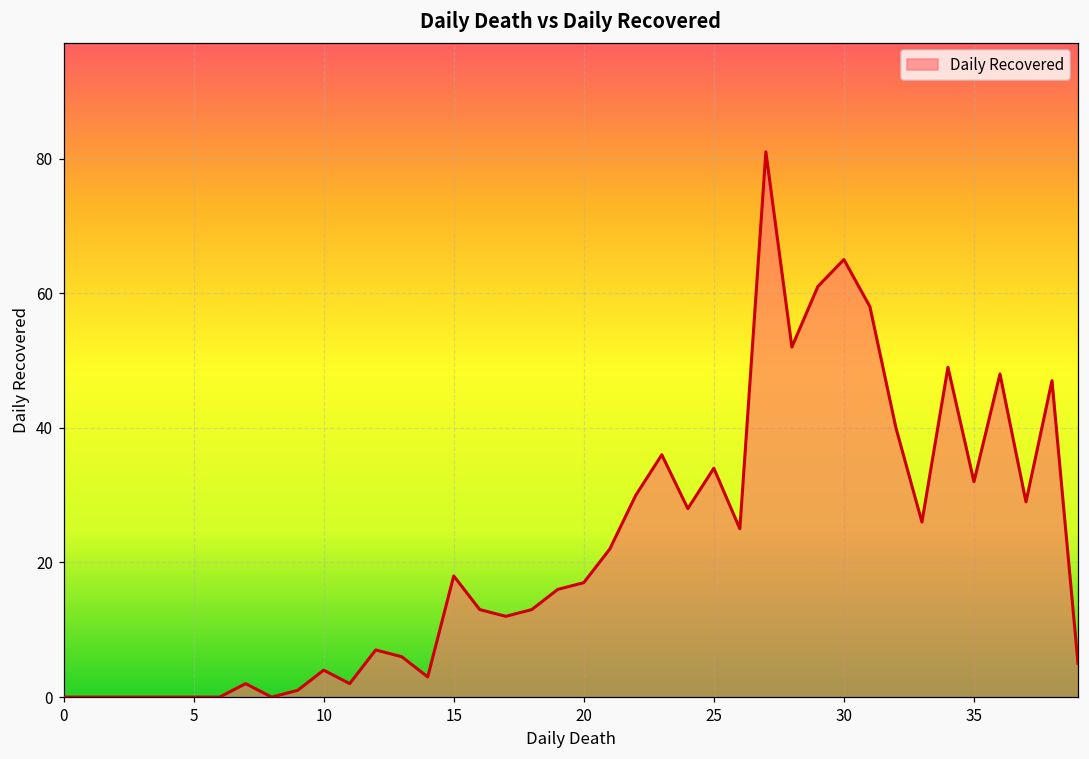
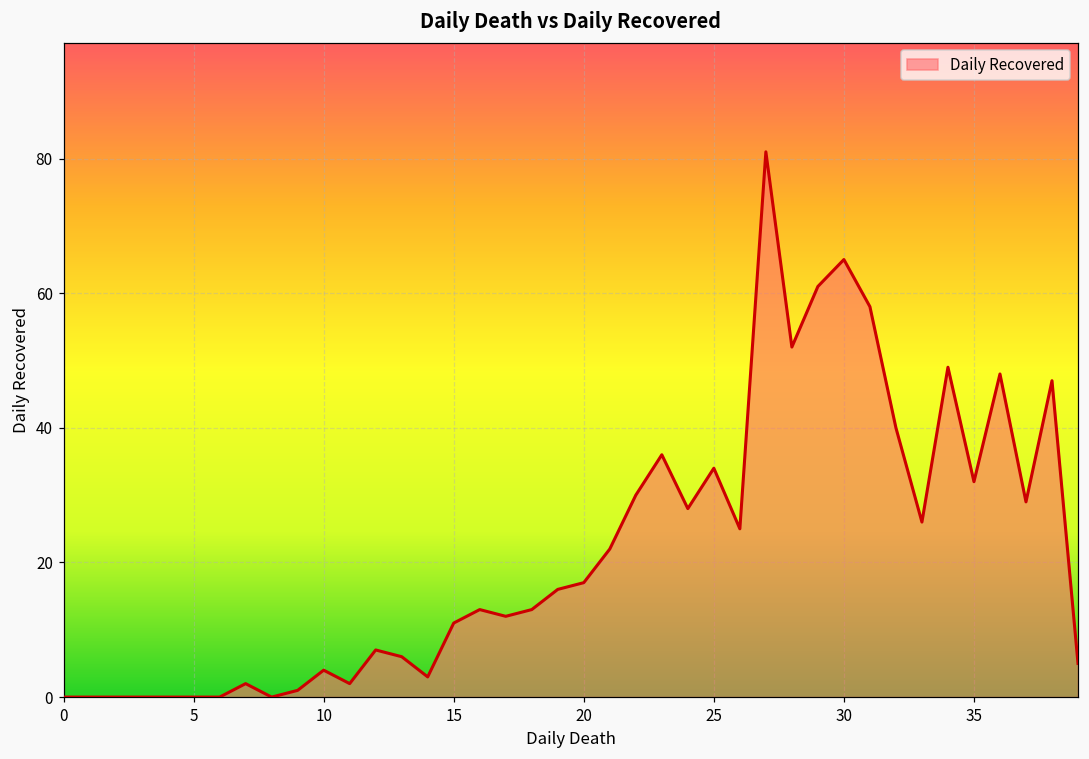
15: 18 -> 11
